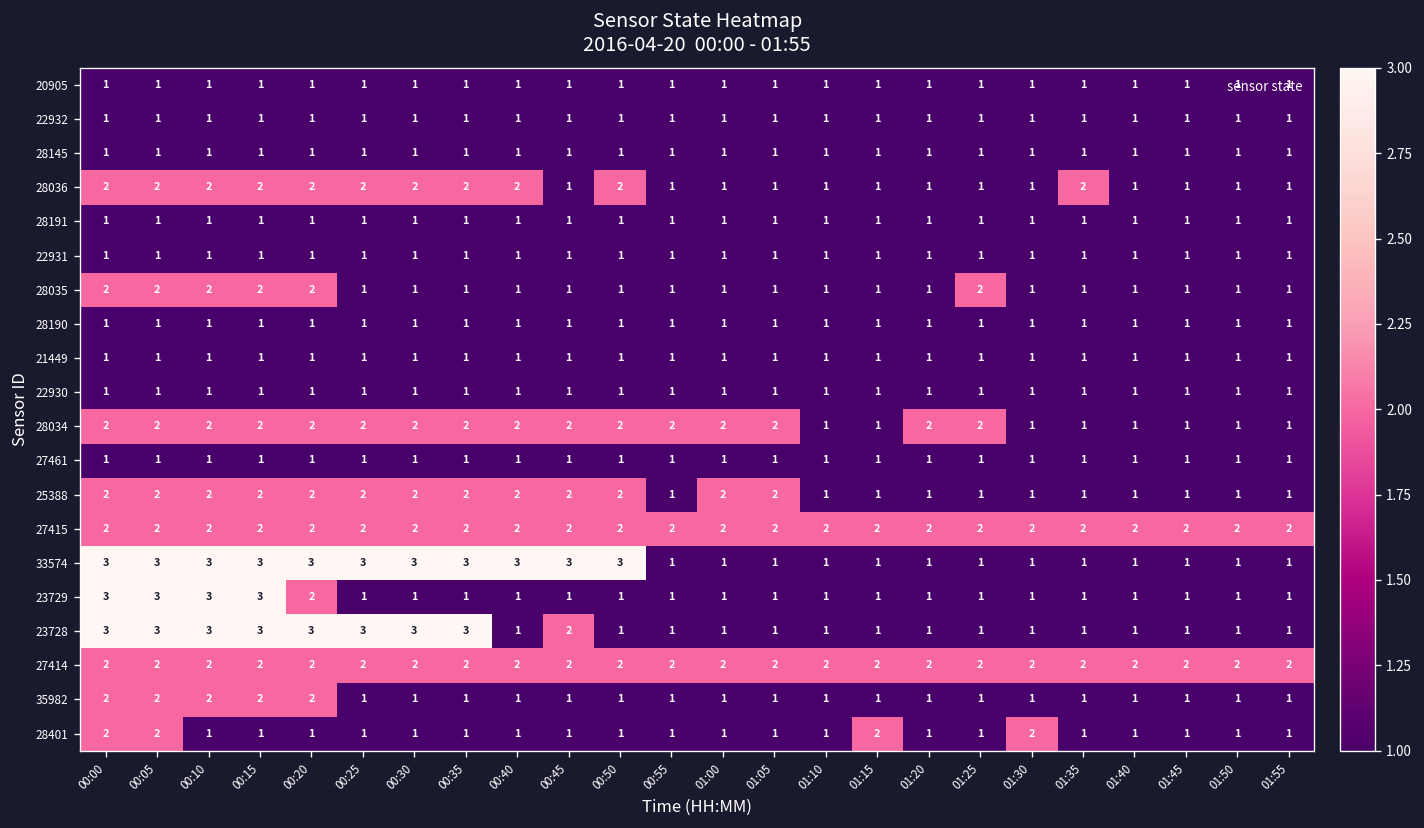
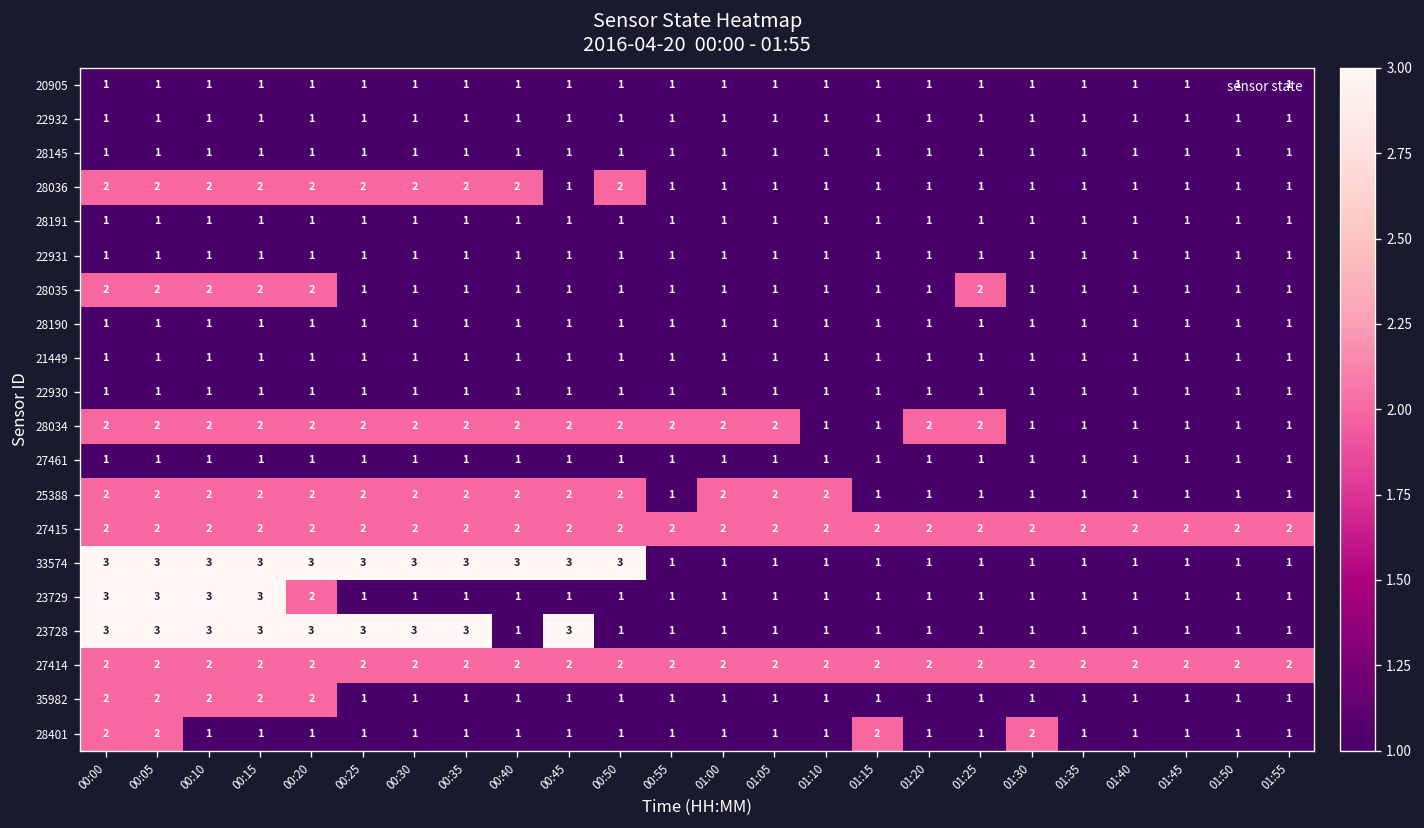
28036, 01:35: 2 -> 1
25388, 01:10: 1 -> 2
23728, 00:45: 2 -> 3
